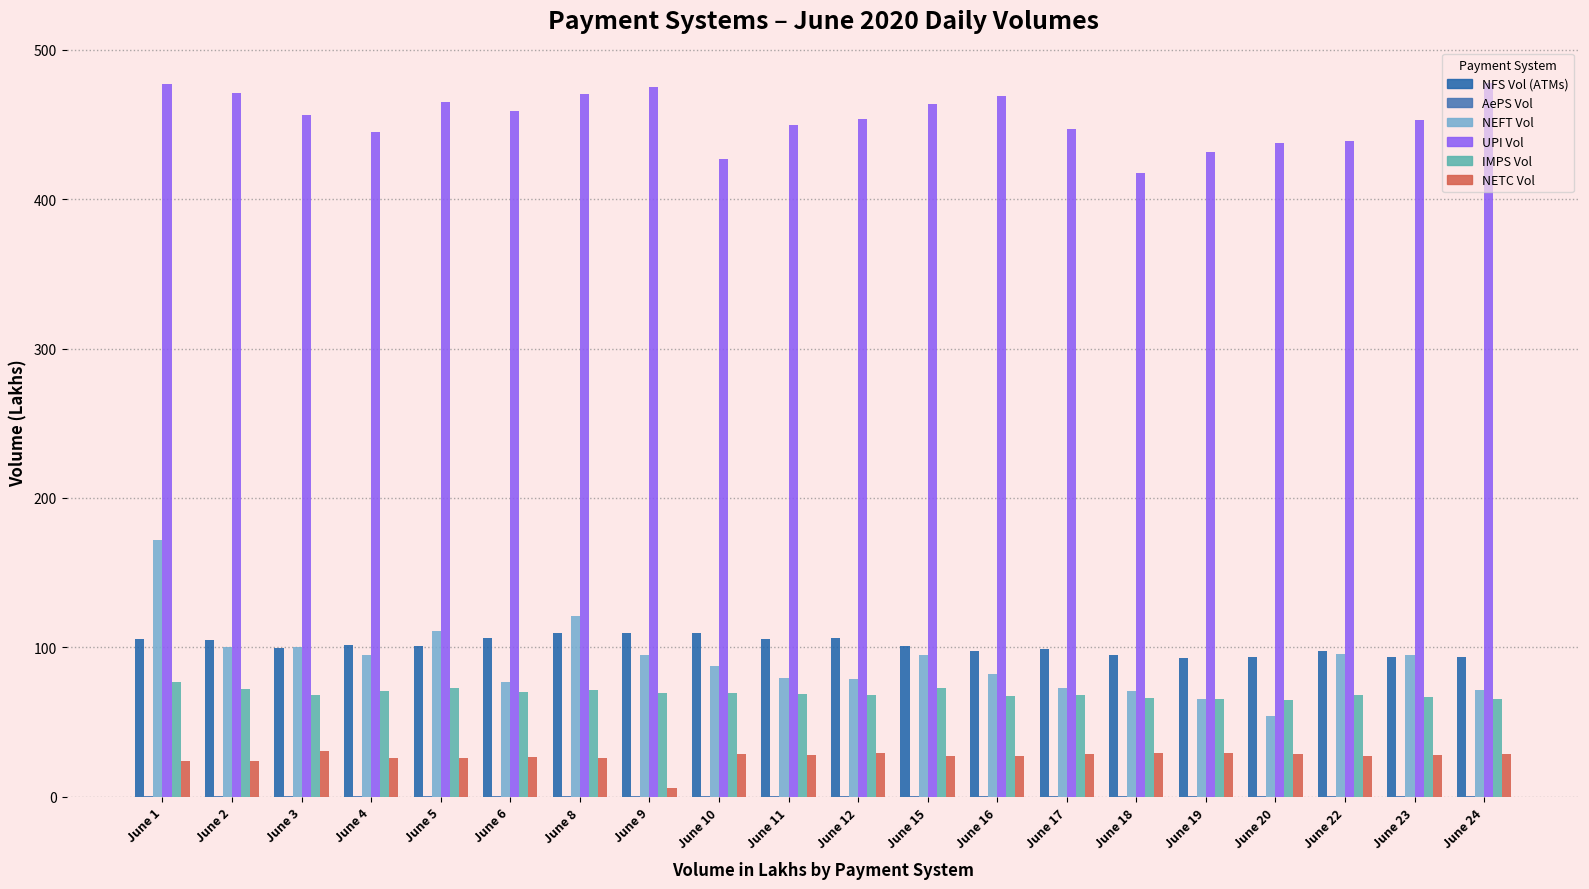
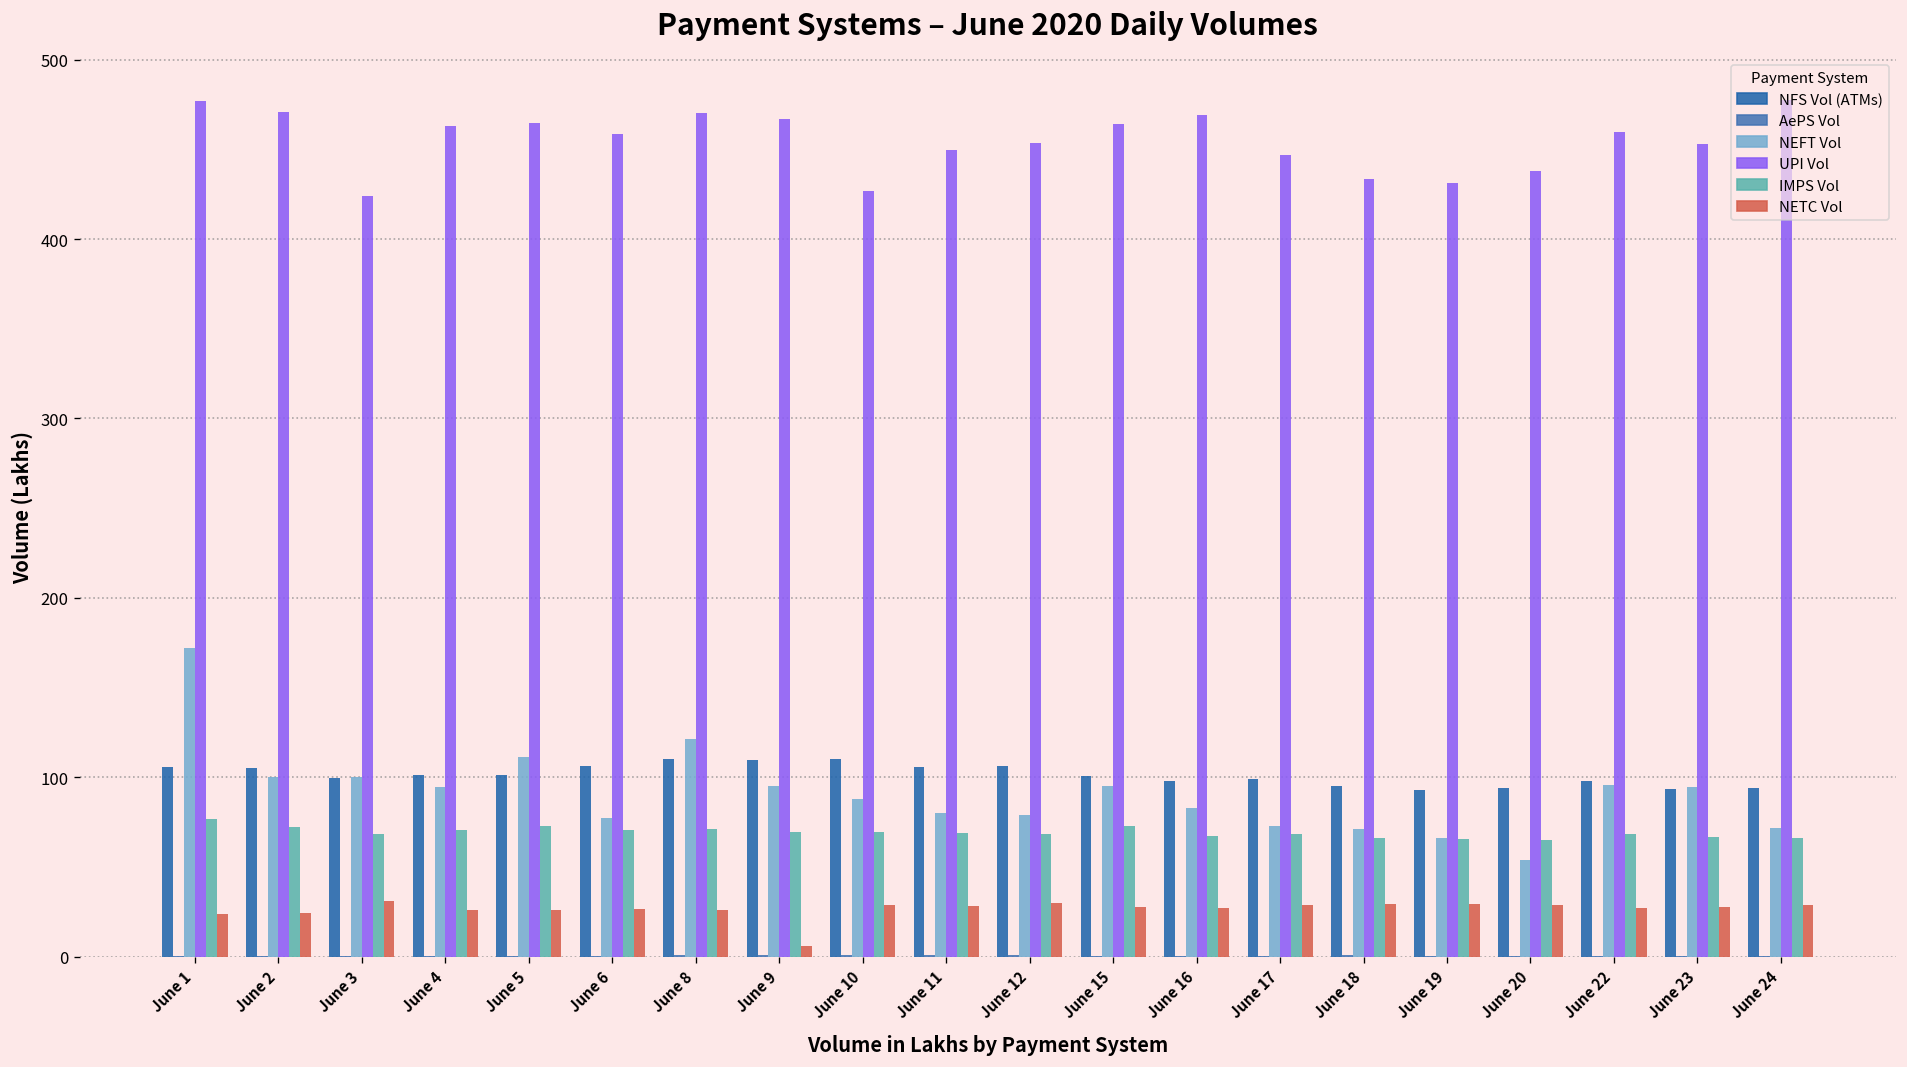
UPI Vol, June 3: 456 -> 424
UPI Vol, June 4: 445 -> 463
UPI Vol, June 9: 475 -> 467
UPI Vol, June 18: 417 -> 433
UPI Vol, June 22: 439 -> 460
